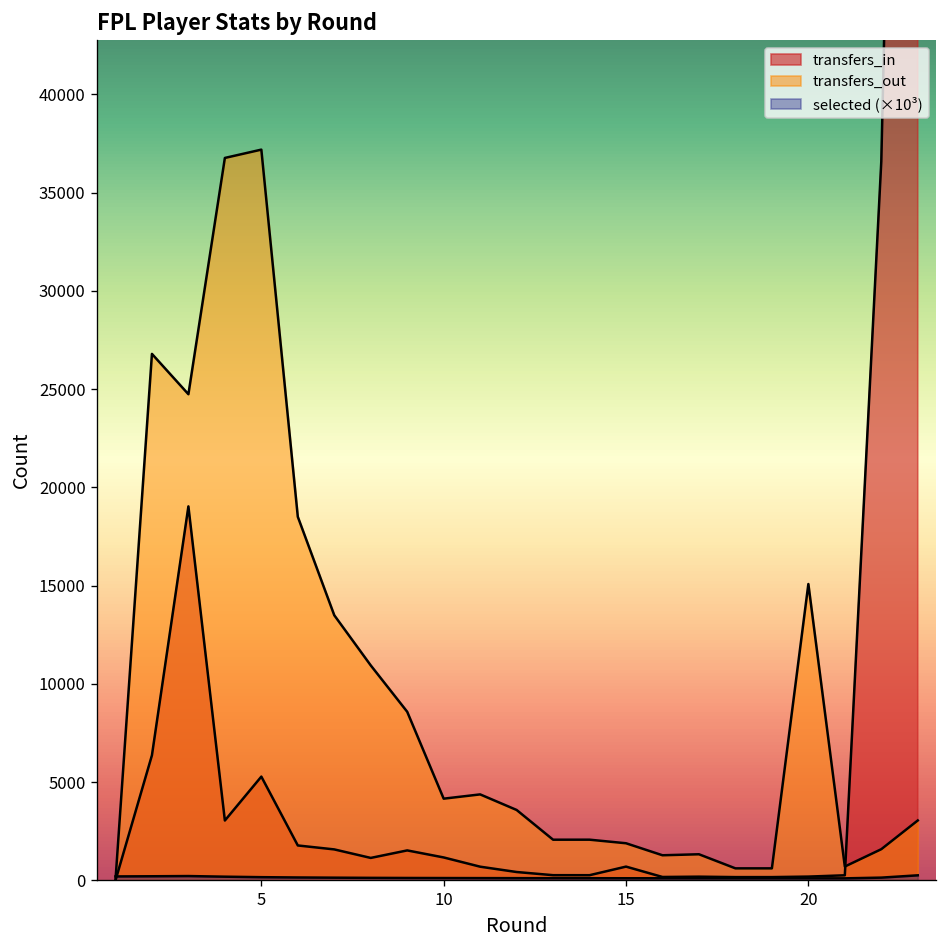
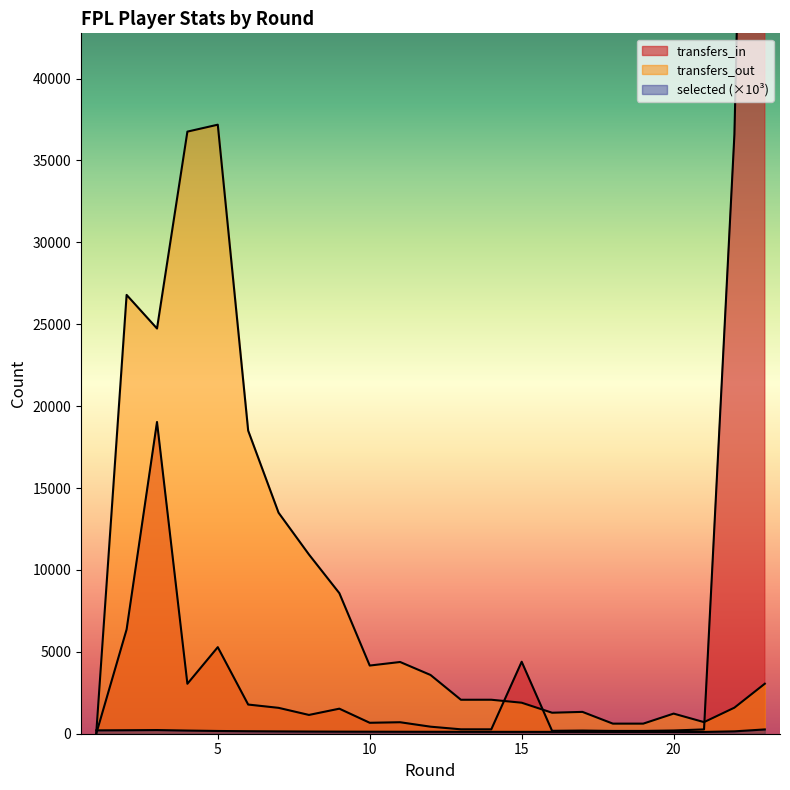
transfers_in, 10: 1200 -> 700
transfers_in, 15: 700 -> 4400
transfers_out, 20: 15100 -> 1200
